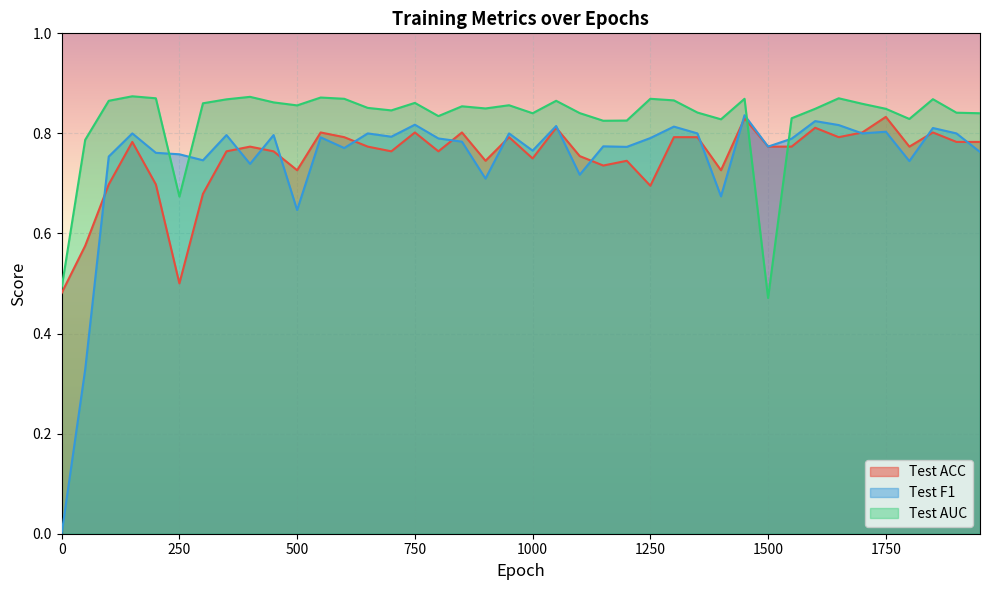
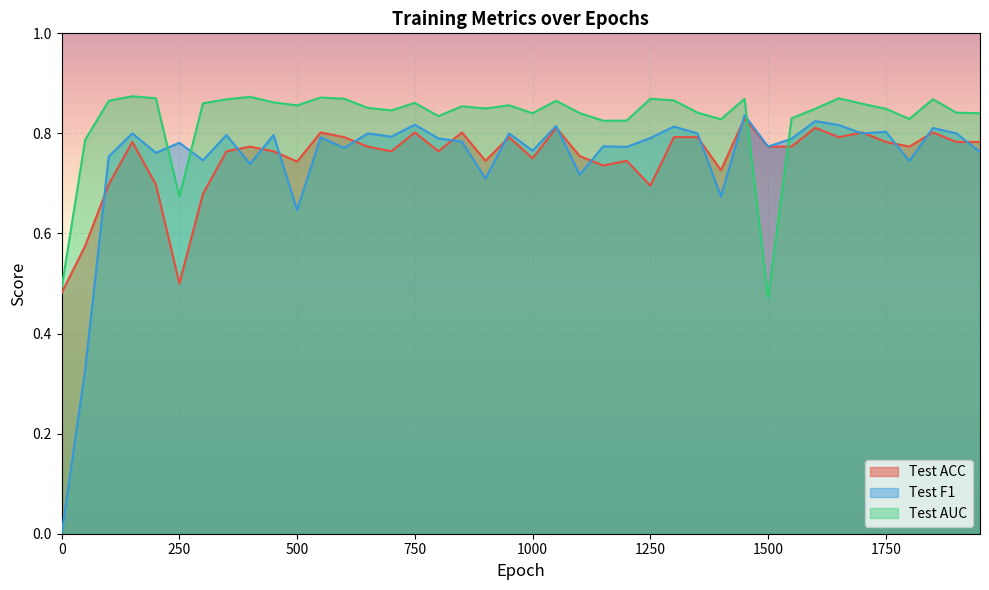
Test F1, 250: 0.76 -> 0.78
Test ACC, 500: 0.73 -> 0.74
Test ACC, 1750: 0.83 -> 0.78
